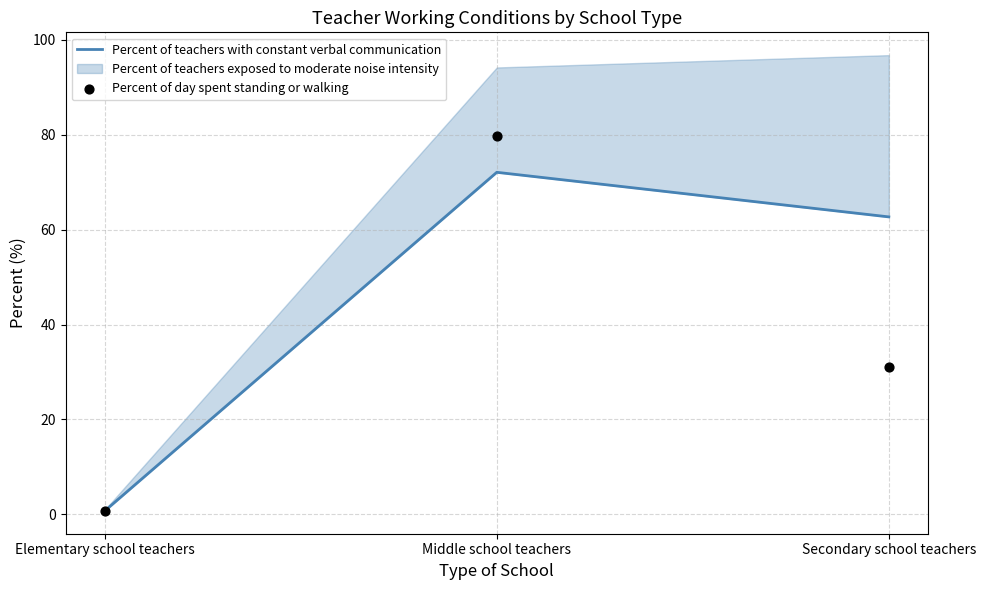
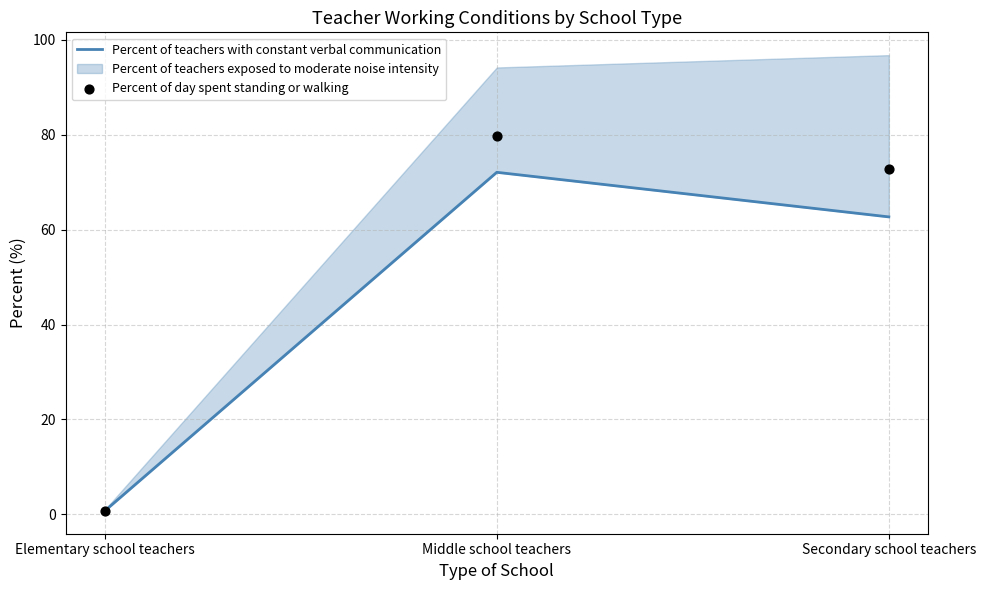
Percent of day spent standing or walking, Secondary school teachers: 31 -> 73
